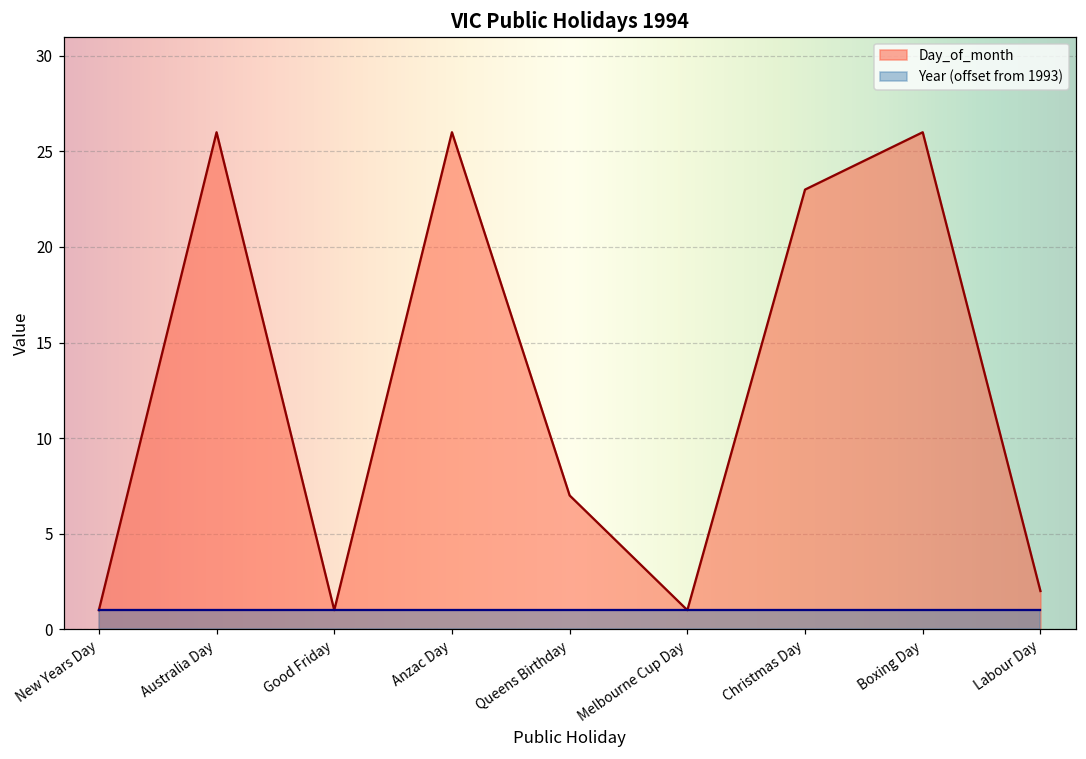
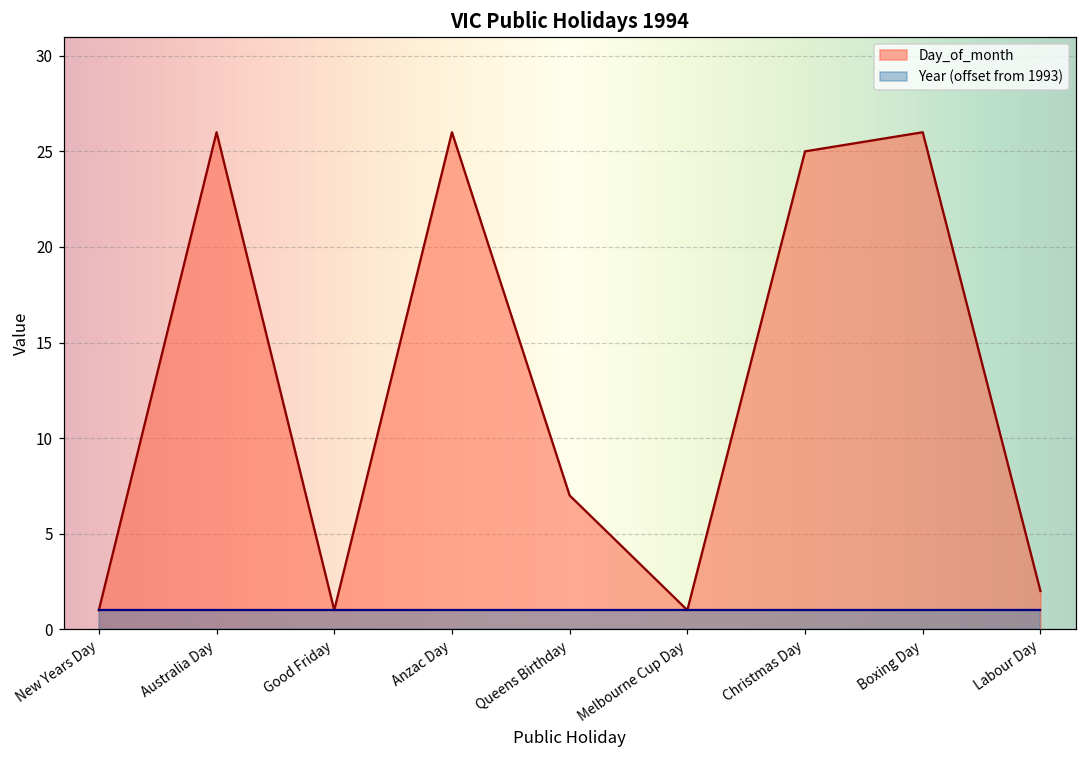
Day_of_month, Christmas Day: 23 -> 25
